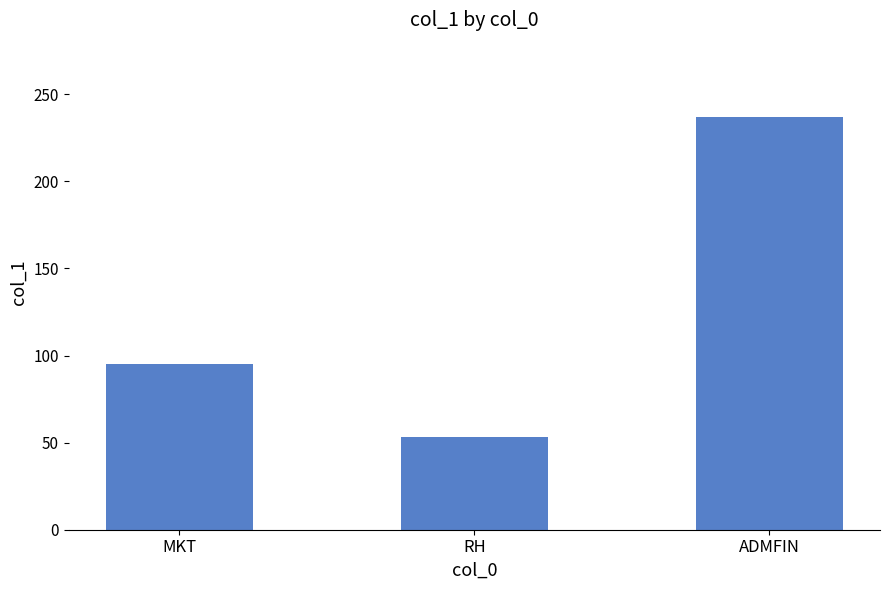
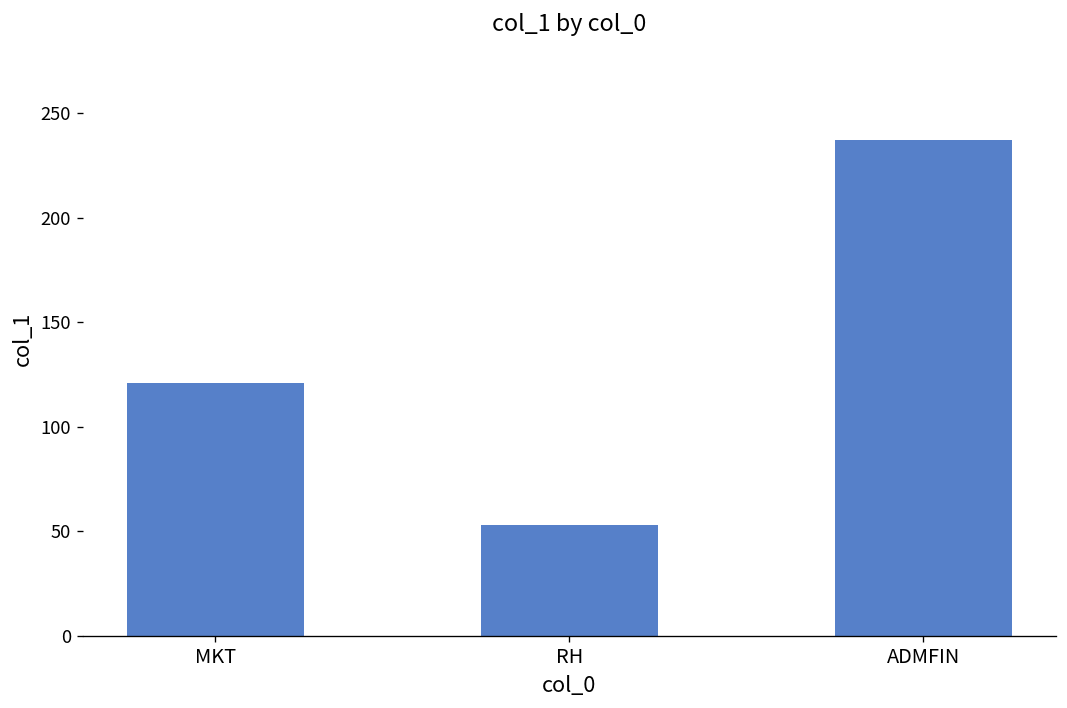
MKT: 95 -> 121
